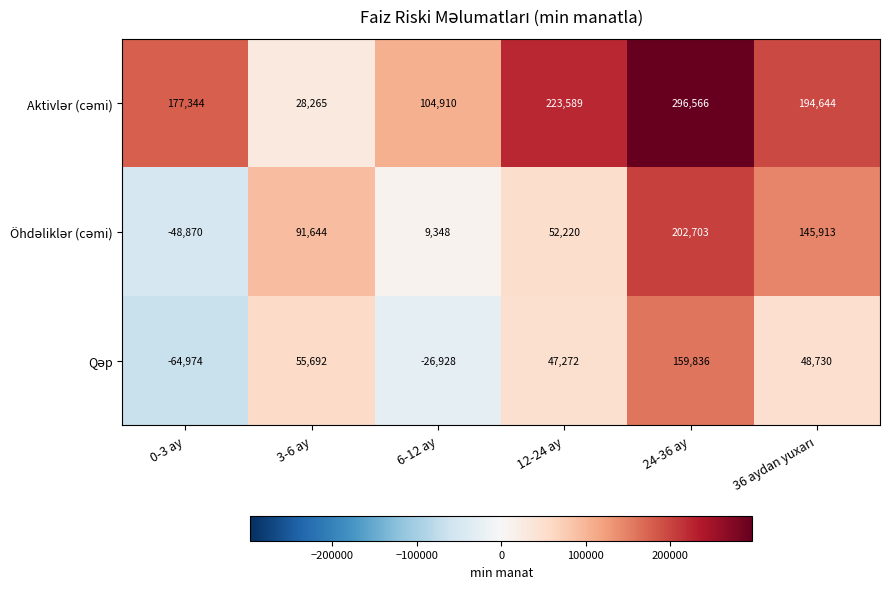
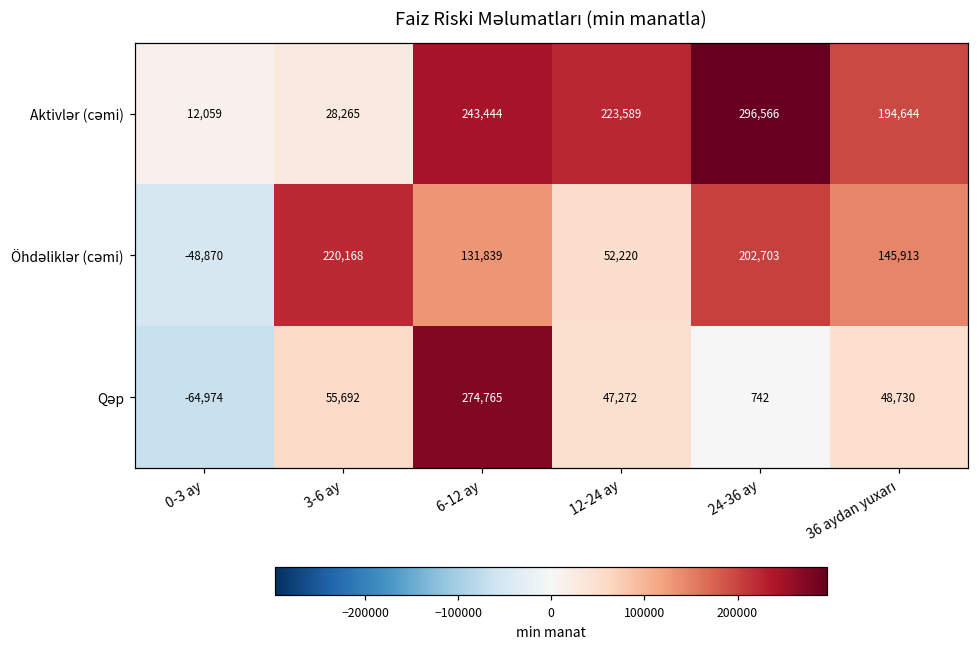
Aktivlər (cəmi), 0-3 ay: 177,344 -> 12,059
Aktivlər (cəmi), 6-12 ay: 104,910 -> 243,444
Öhdəliklər (cəmi), 3-6 ay: 91,644 -> 220,168
Öhdəliklər (cəmi), 6-12 ay: 9,348 -> 131,839
Qəp, 6-12 ay: -26,928 -> 274,765
Qəp, 24-36 ay: 159,836 -> 742
